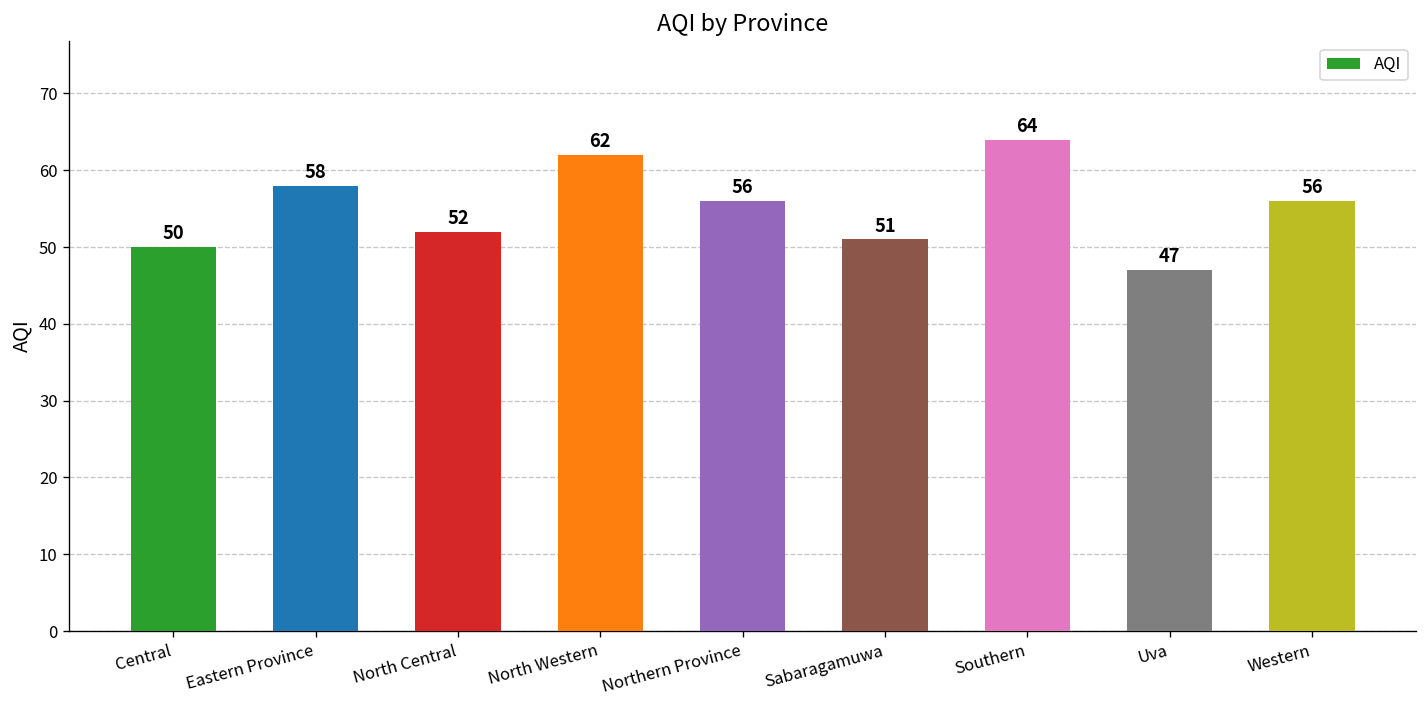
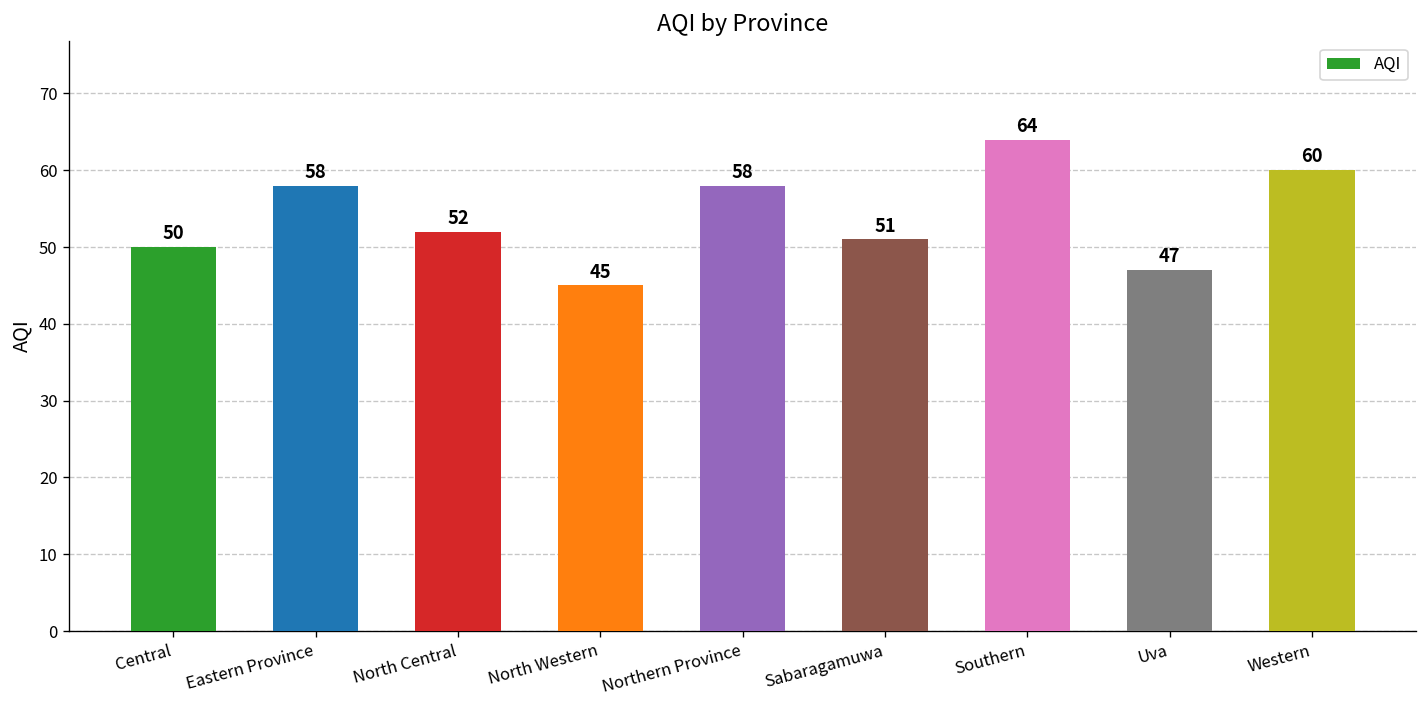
North Western: 62 -> 45
Northern Province: 56 -> 58
Western: 56 -> 60
